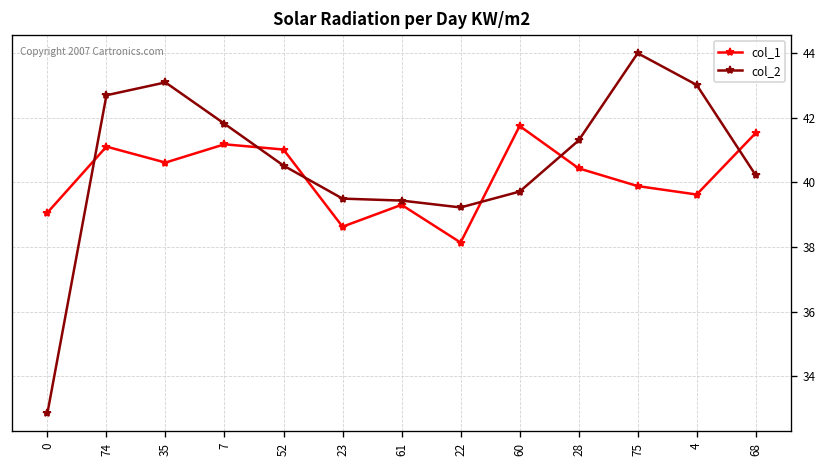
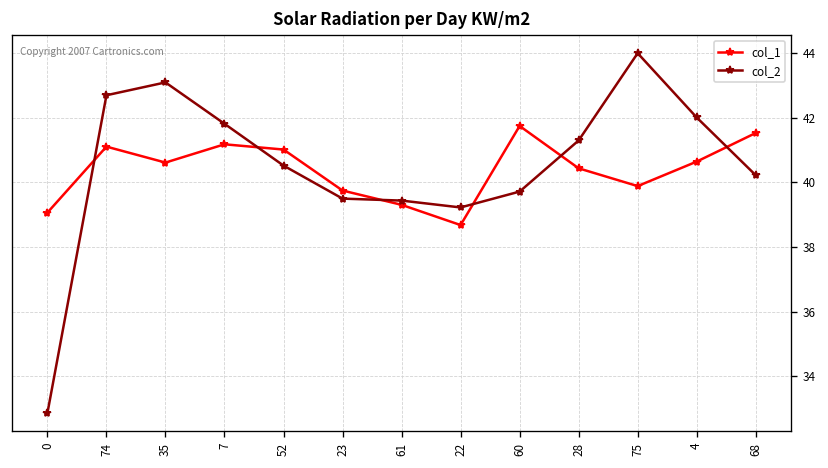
col_1, 23: 38.6 -> 39.8
col_1, 22: 38.1 -> 38.7
col_1, 4: 39.6 -> 40.6
col_2, 4: 43.0 -> 42.0
